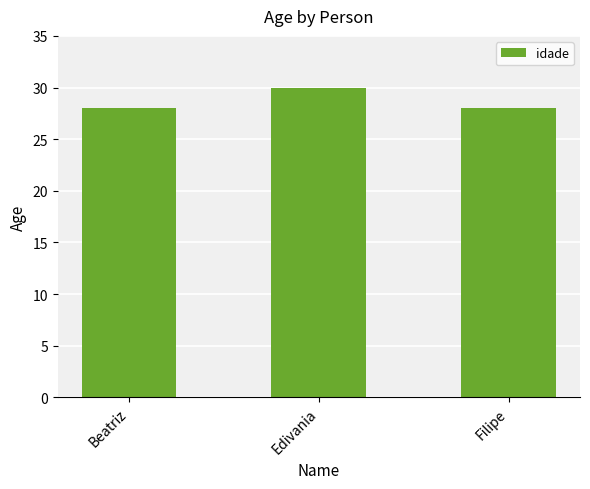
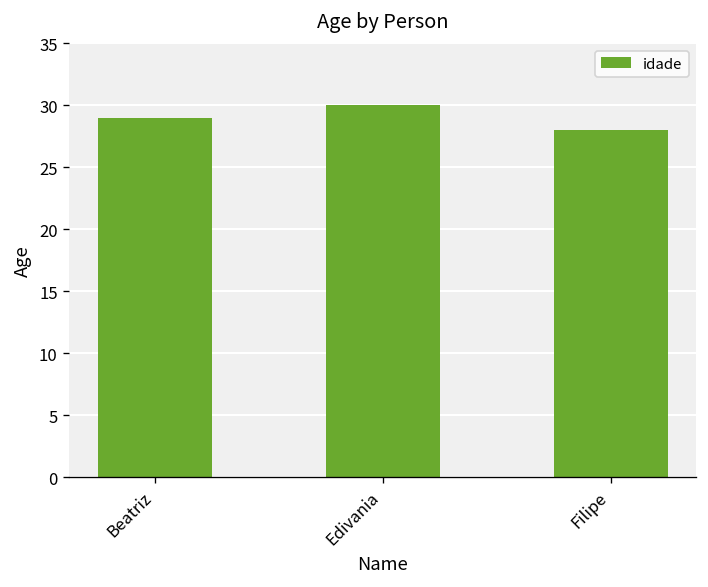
Beatriz: 28 -> 29
